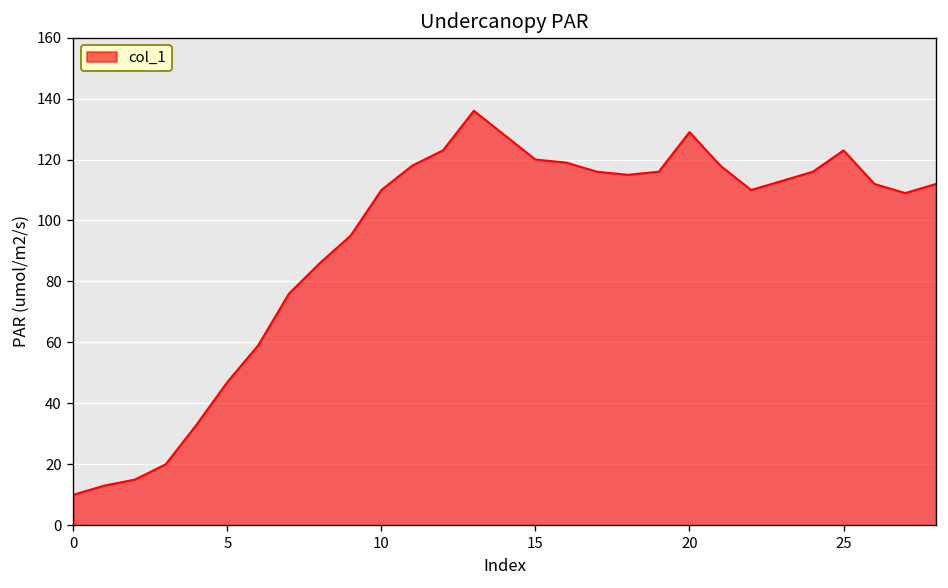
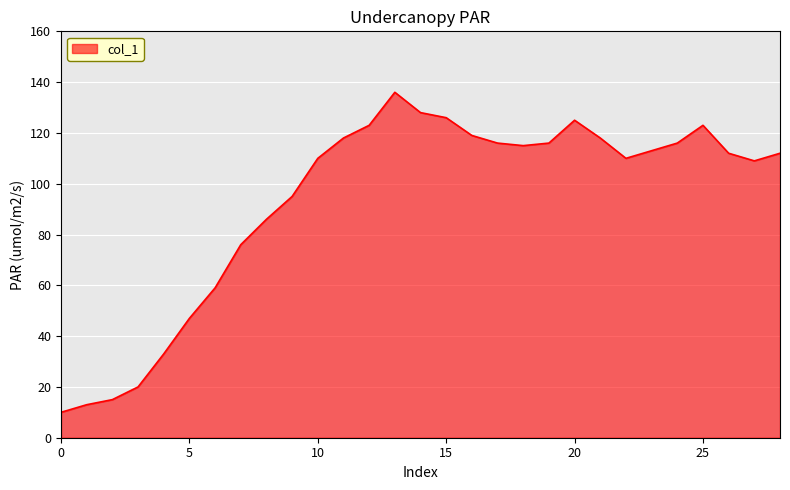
15: 120 -> 126
20: 129 -> 125
